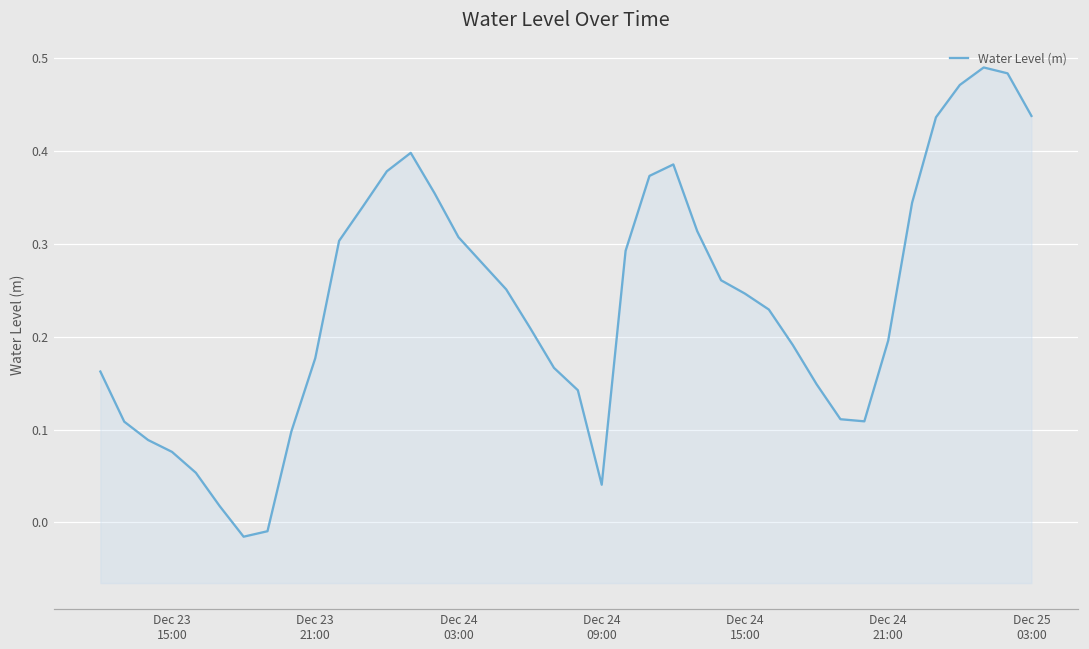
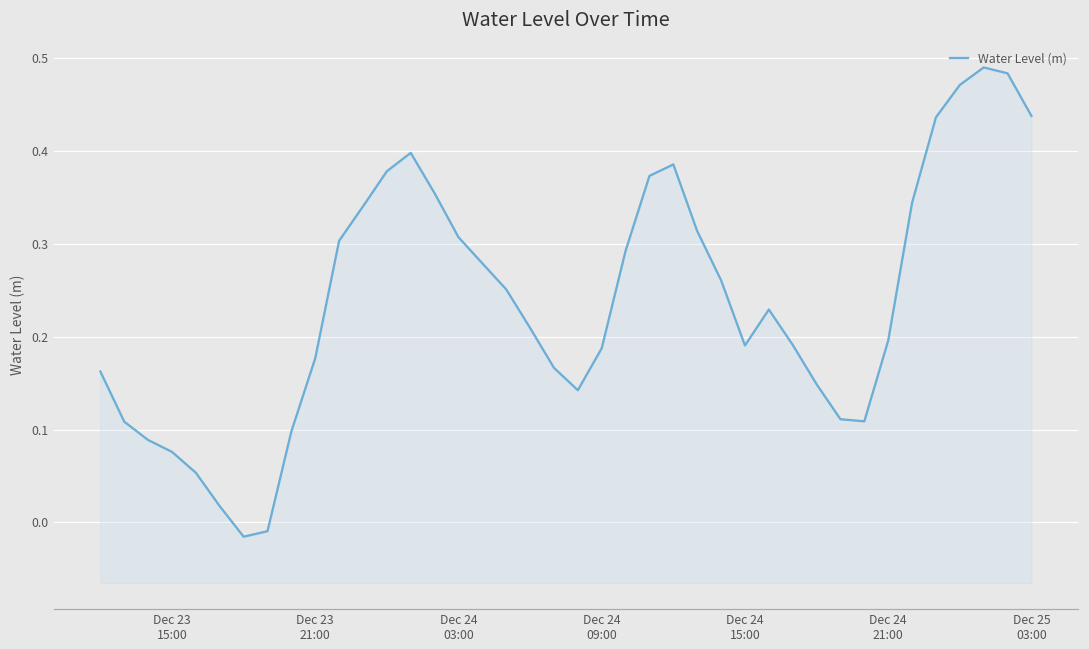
Dec 24 09:00: 0.04 -> 0.19
Dec 24 15:00: 0.25 -> 0.19
